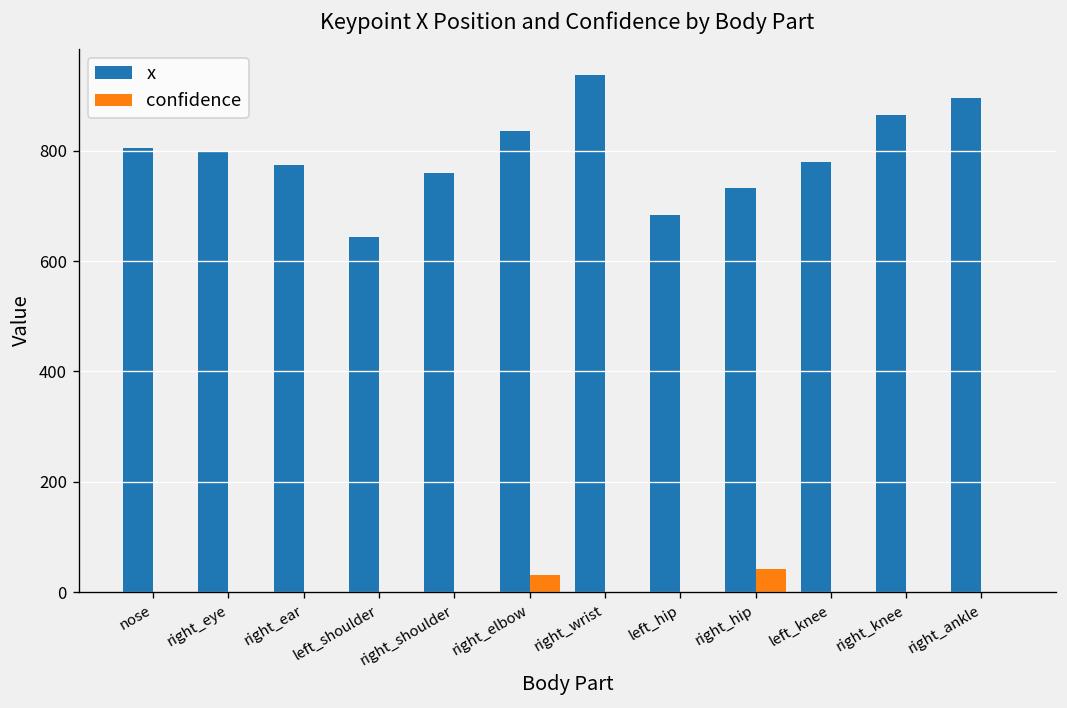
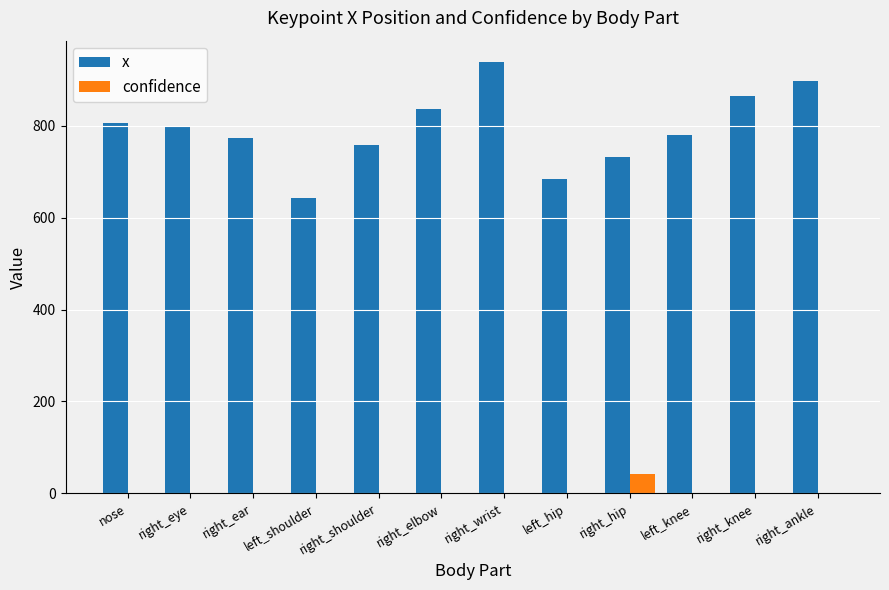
confidence, right_elbow: 30 -> 0
